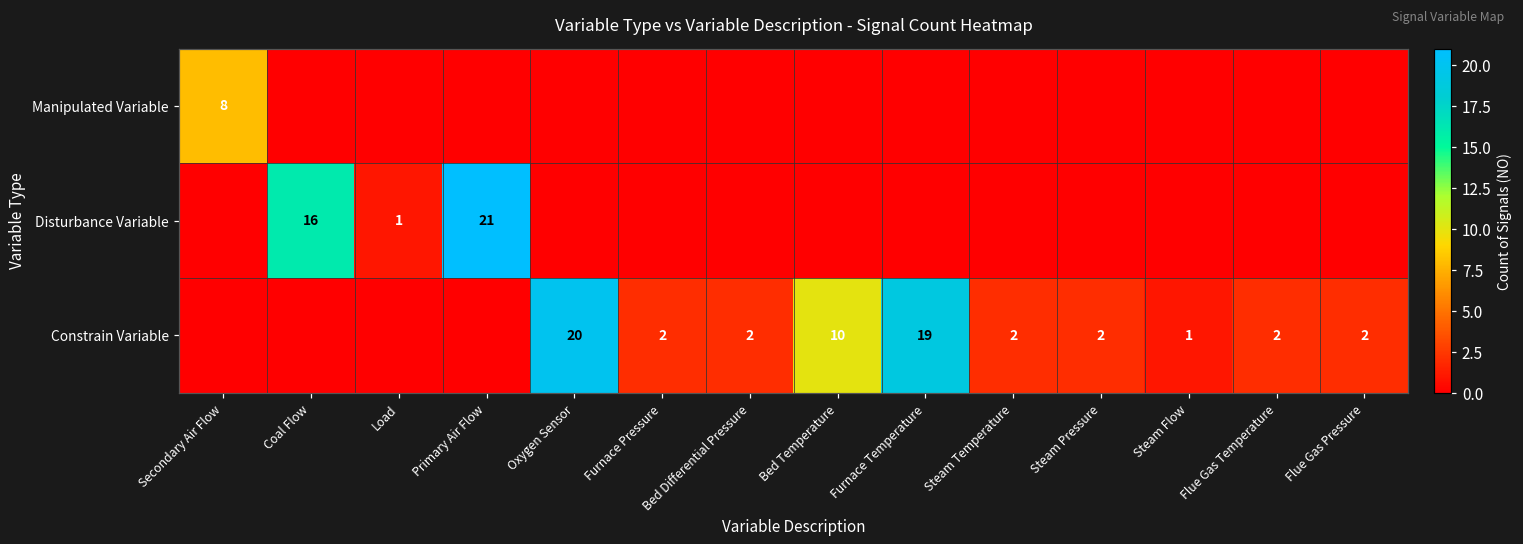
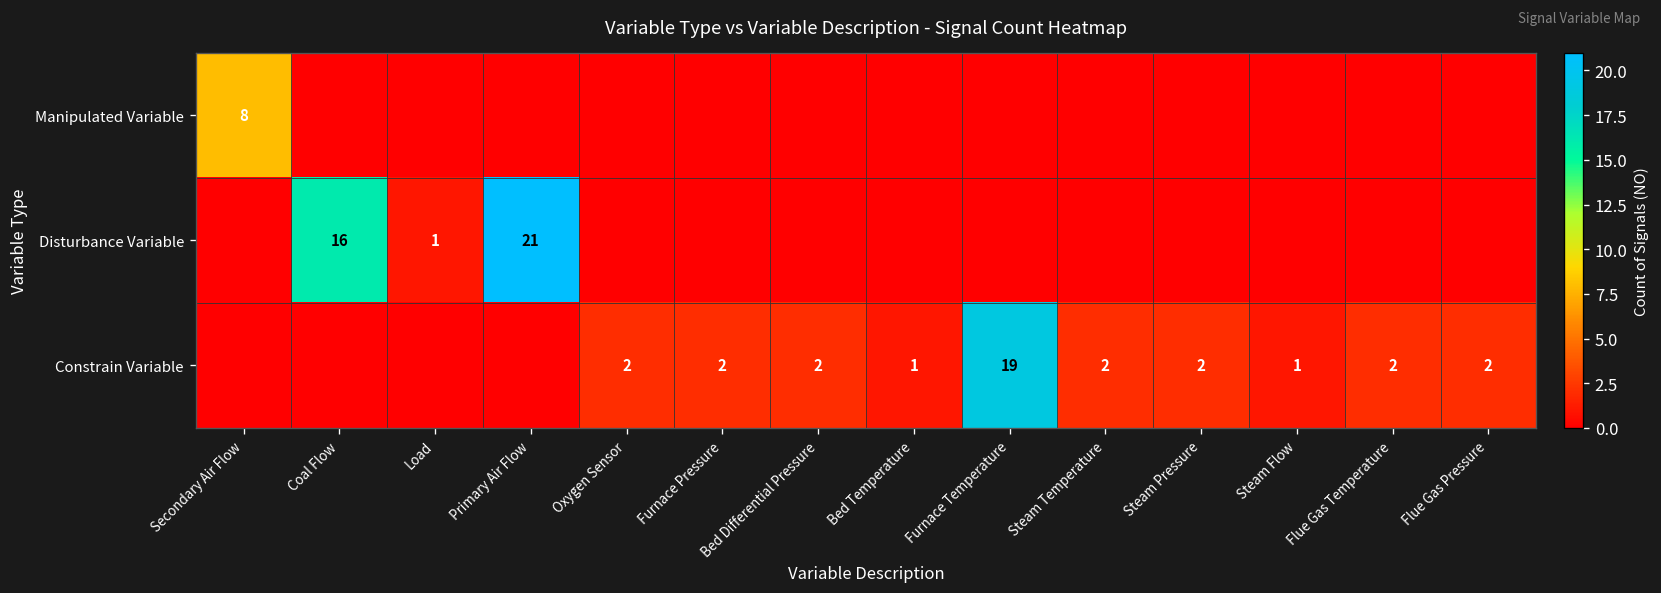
Constrain Variable, Oxygen Sensor: 20 -> 2
Constrain Variable, Bed Temperature: 10 -> 1
